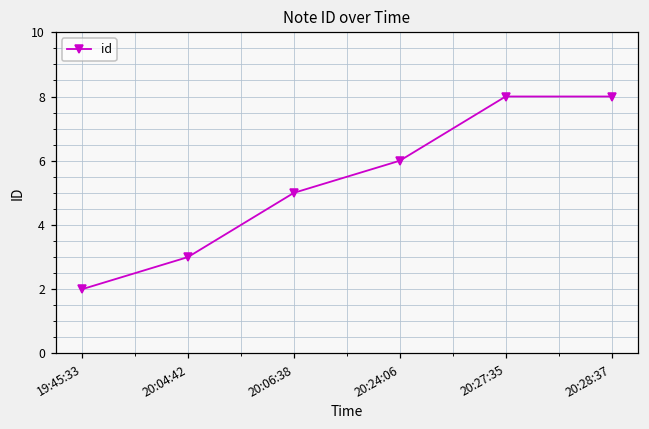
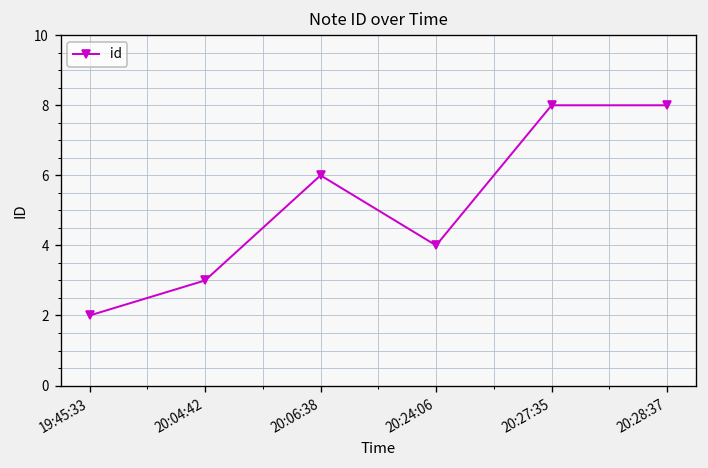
20:06:38: 5 -> 6
20:24:06: 6 -> 4
